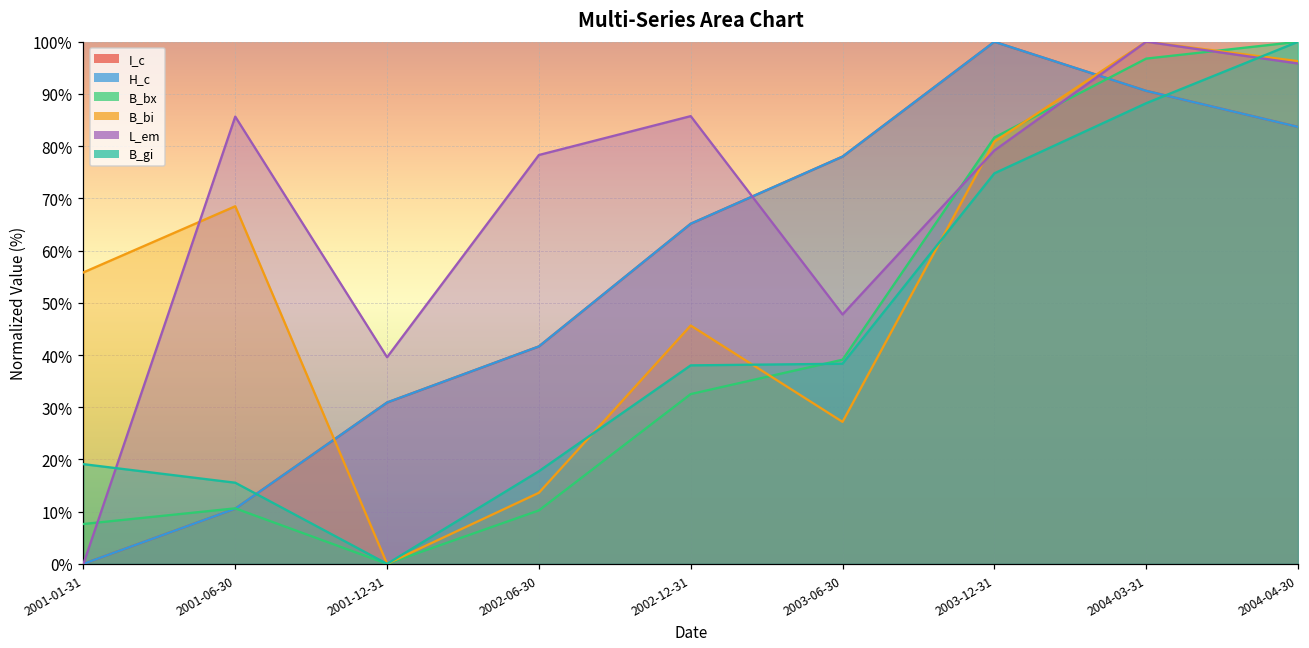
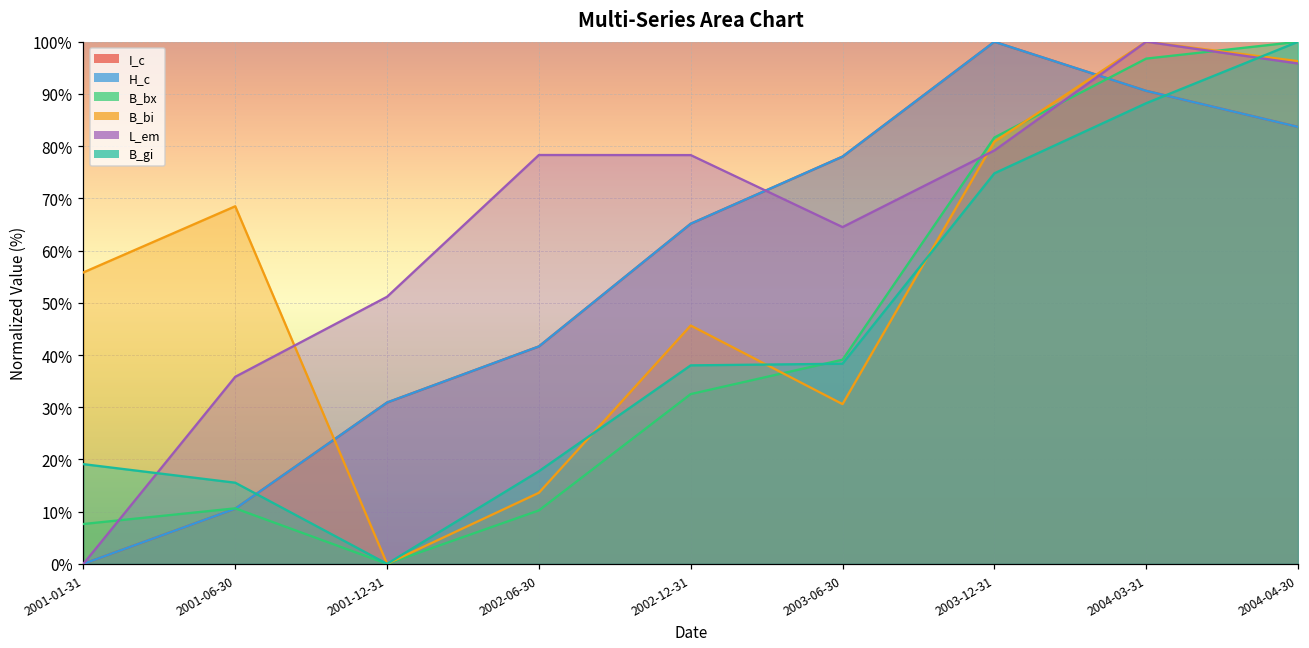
L_em, 2001-06-30: 86% -> 36%
L_em, 2001-12-31: 40% -> 51%
L_em, 2002-12-31: 86% -> 78%
B_bi, 2003-06-30: 27% -> 31%
L_em, 2003-06-30: 48% -> 65%
